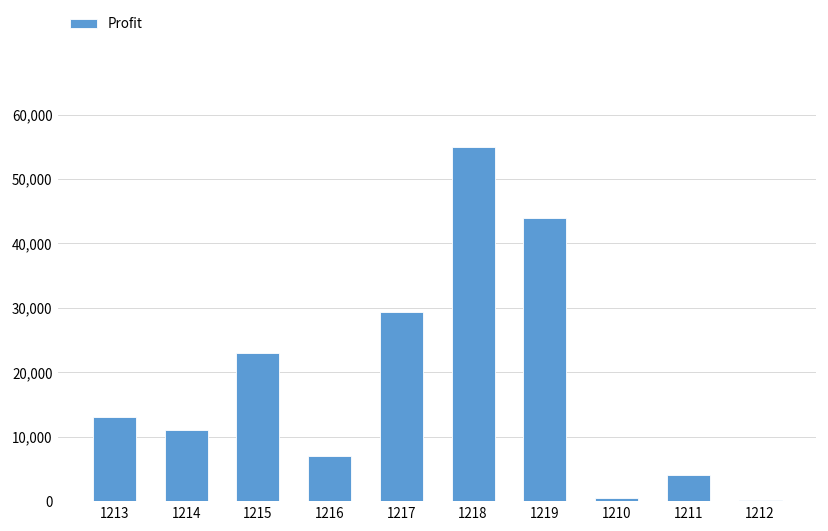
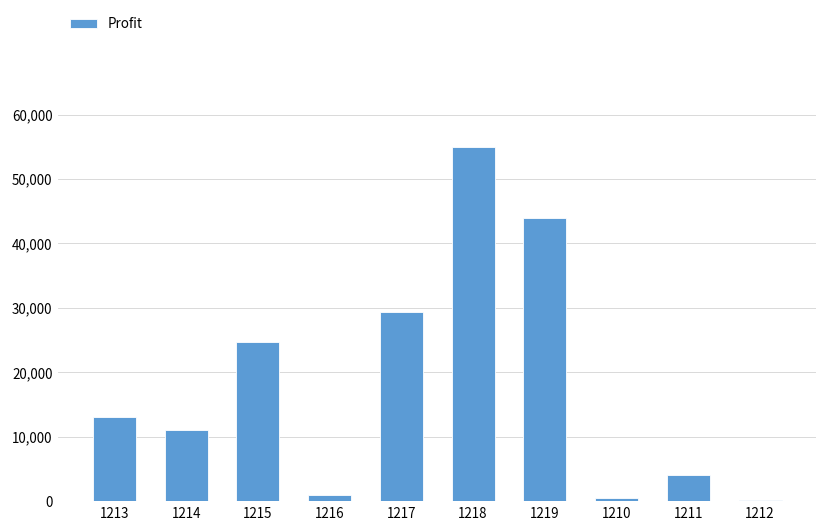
1215: 23,000 -> 25,000
1216: 7,000 -> 1,000
